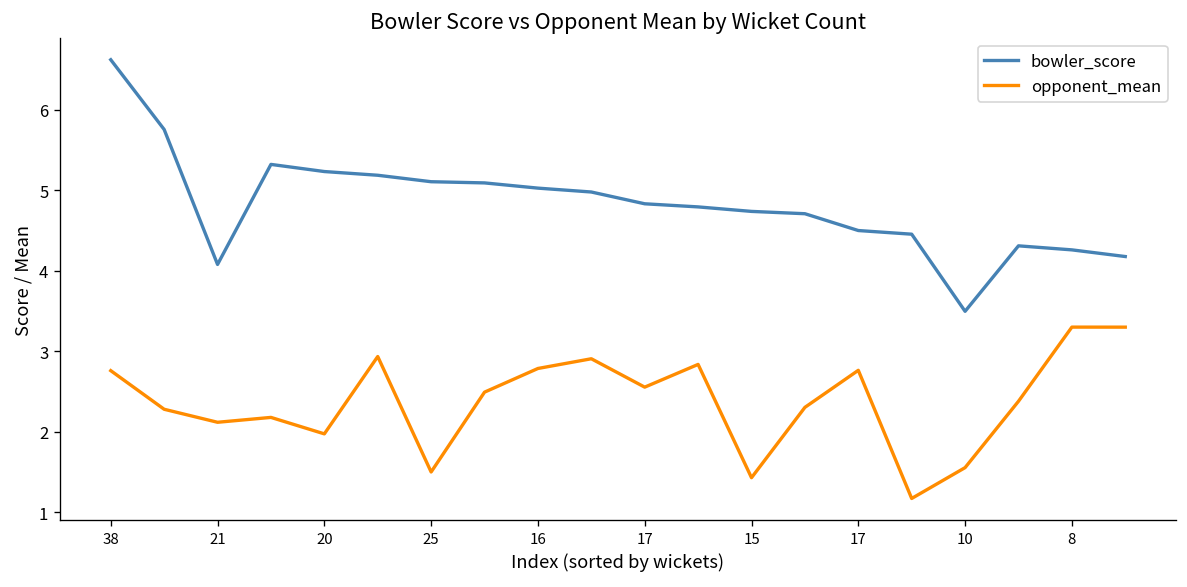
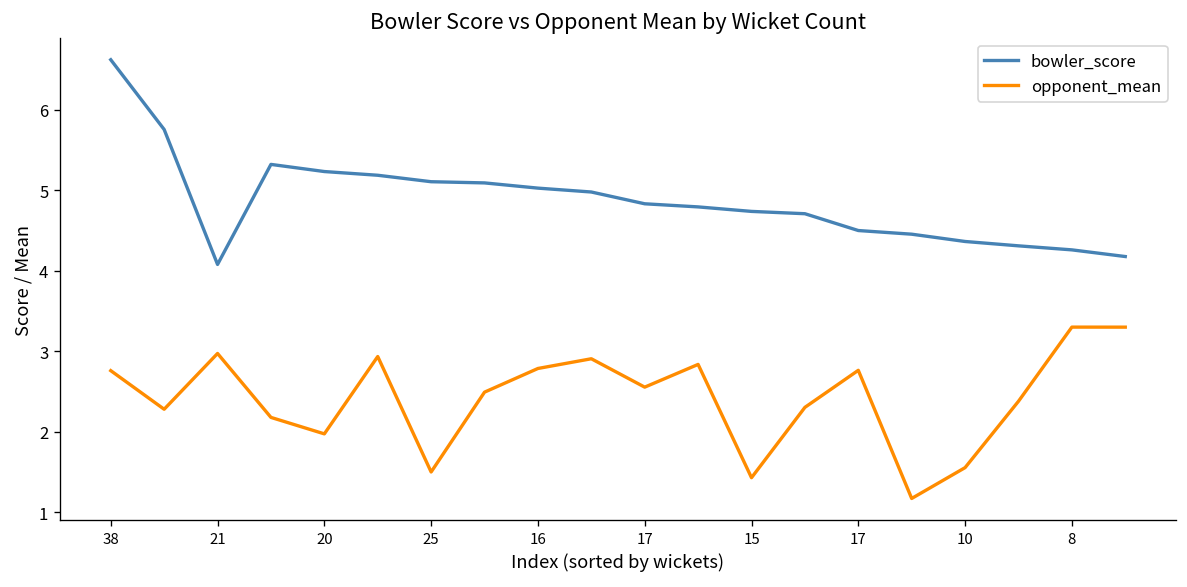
opponent_mean, 21: 2.1 -> 3.0
bowler_score, 10: 3.5 -> 4.4
